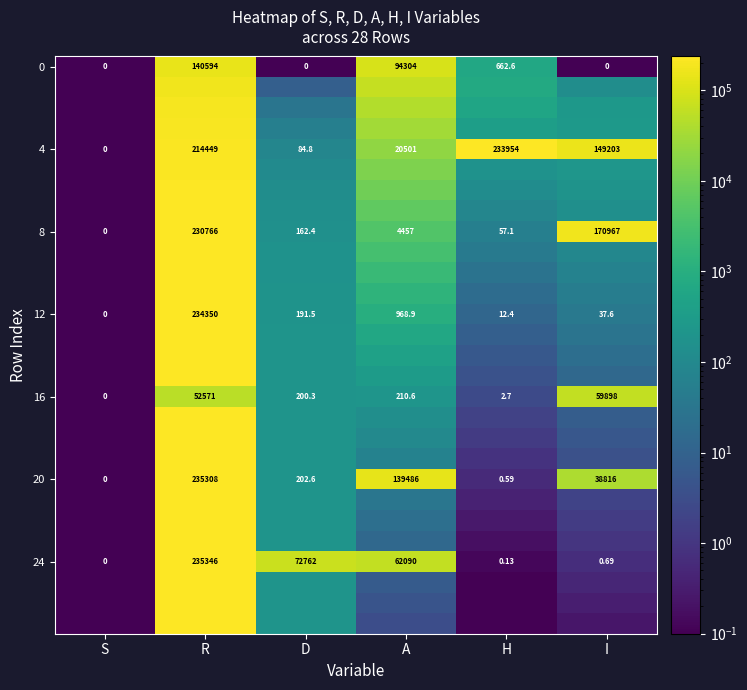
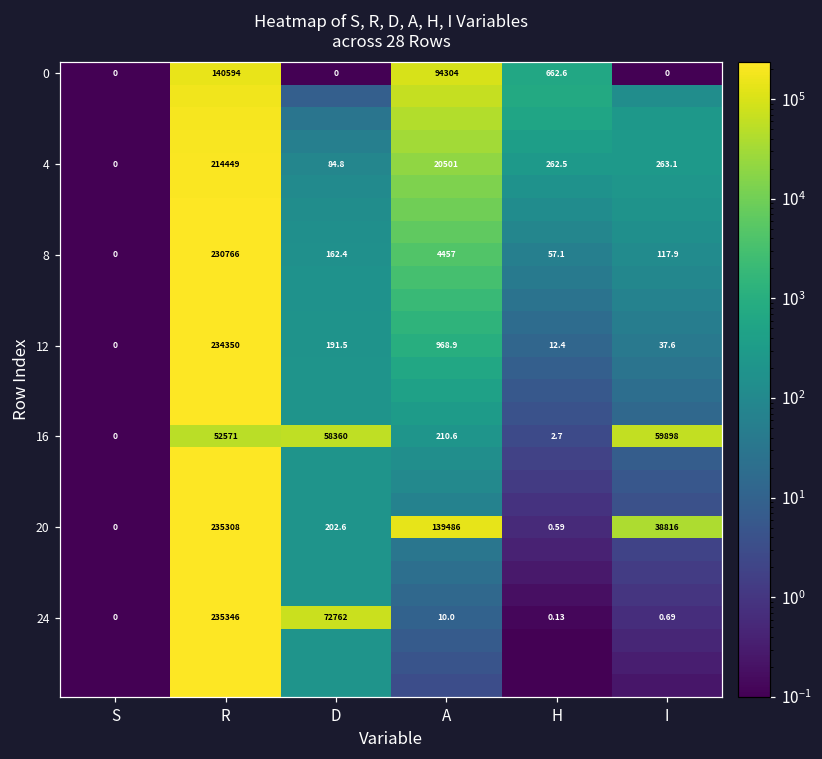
4, H: 233954 -> 262.5
4, I: 149203 -> 263.1
8, I: 170967 -> 117.9
16, D: 200.3 -> 58360
24, A: 62090 -> 10.0
